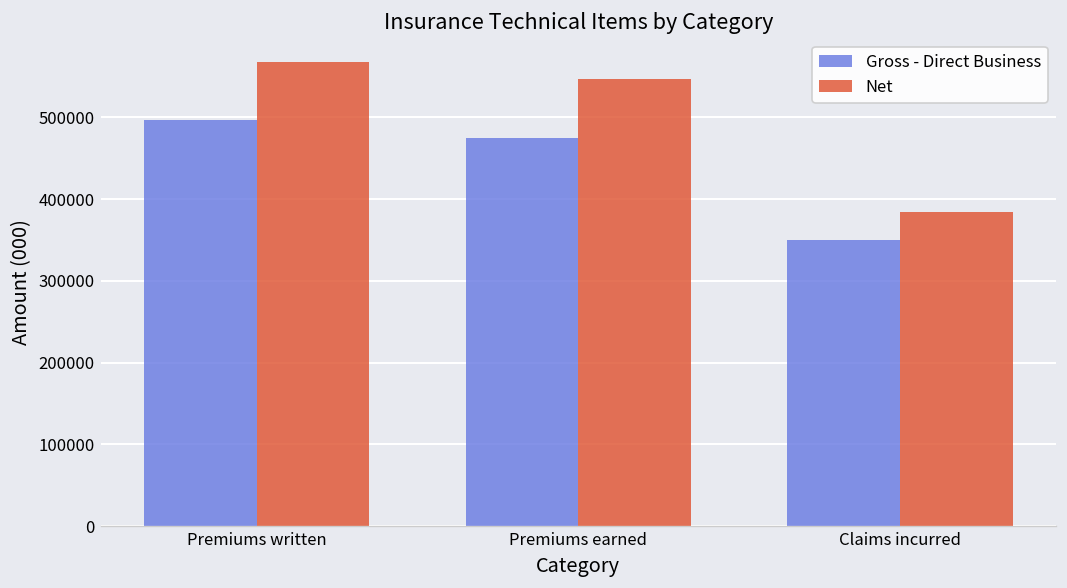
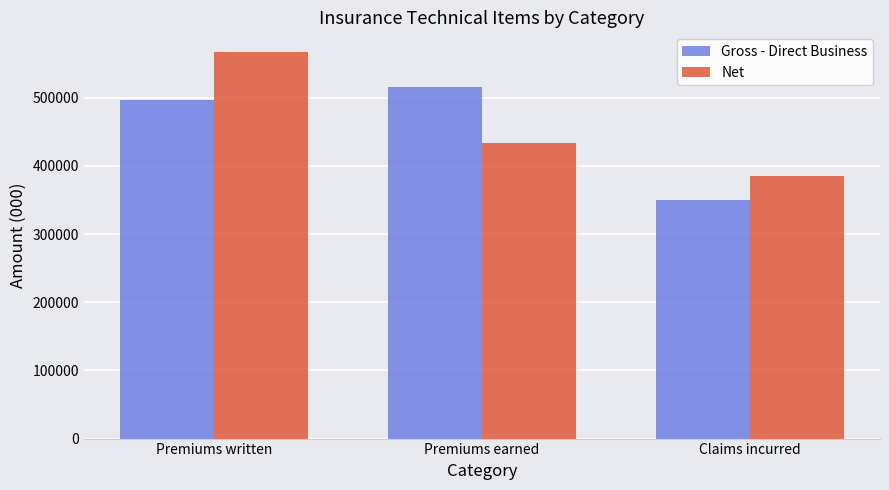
Gross - Direct Business, Premiums earned: 470000 -> 520000
Net, Premiums earned: 550000 -> 430000
